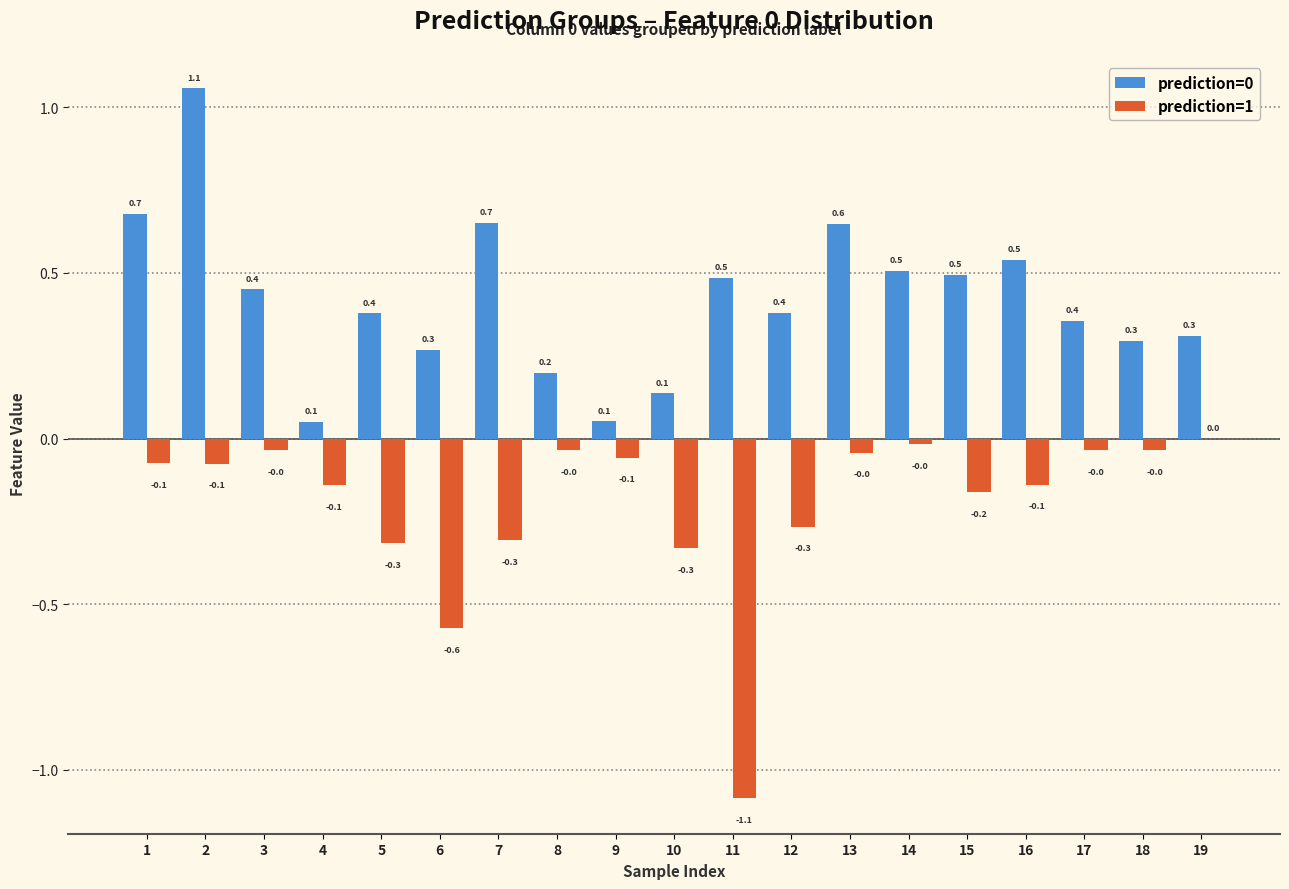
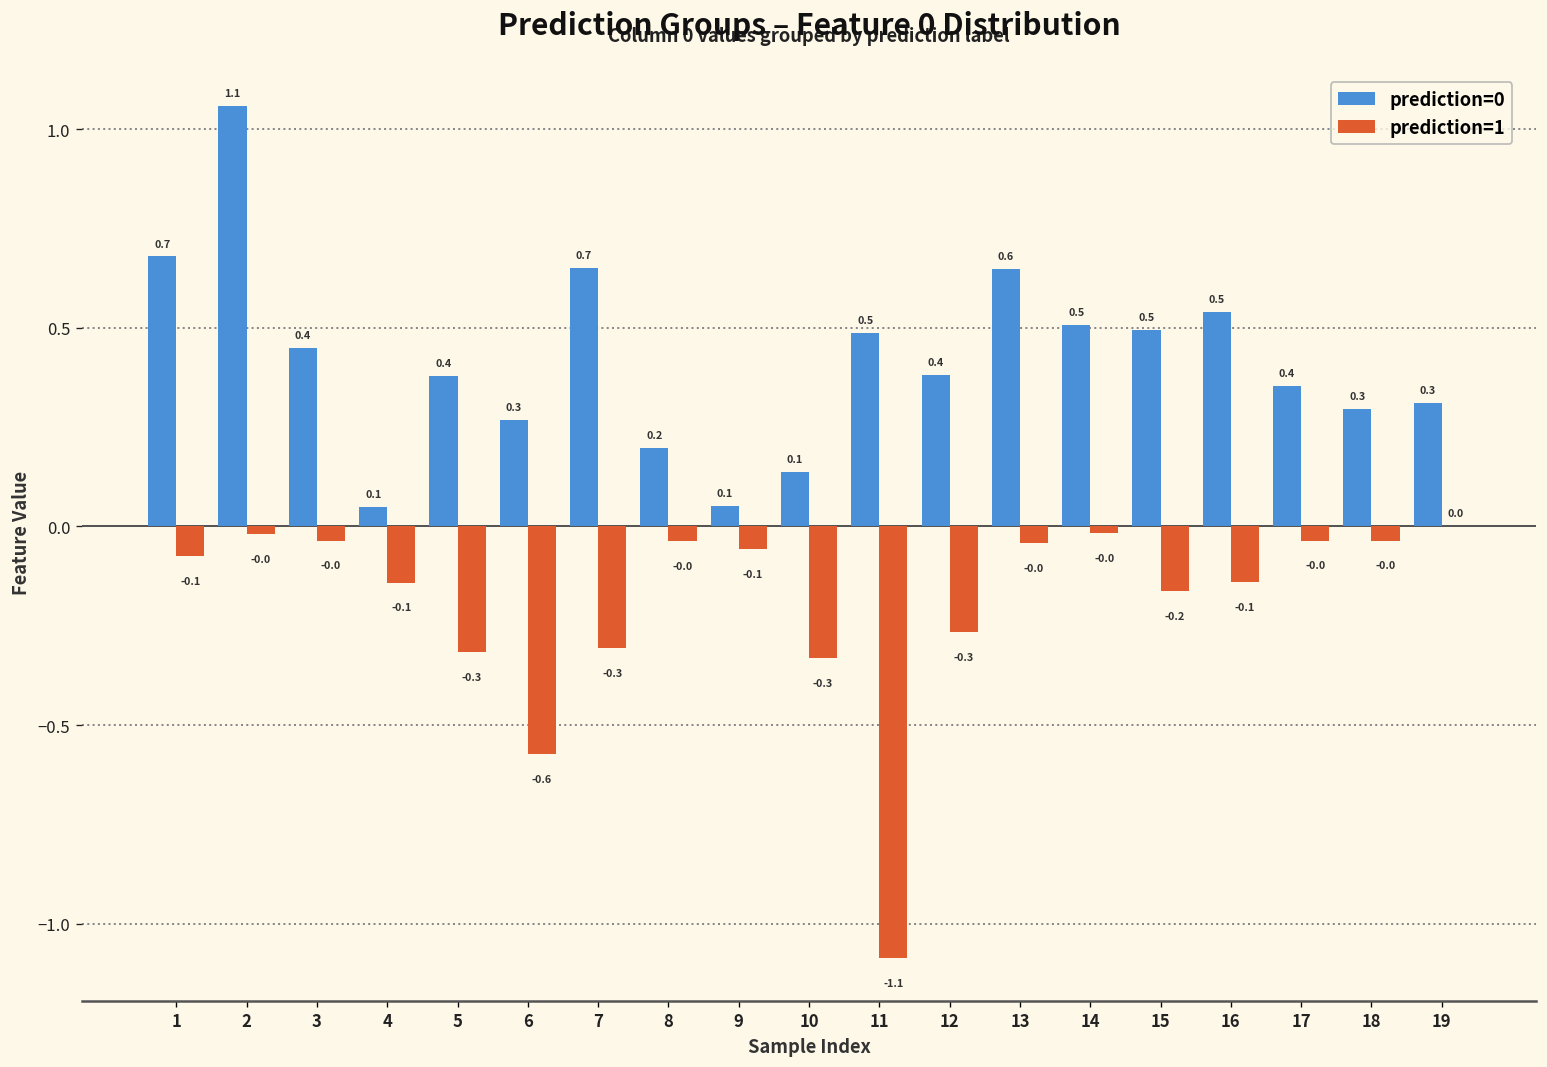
prediction=1, 2: -0.1 -> -0.0
